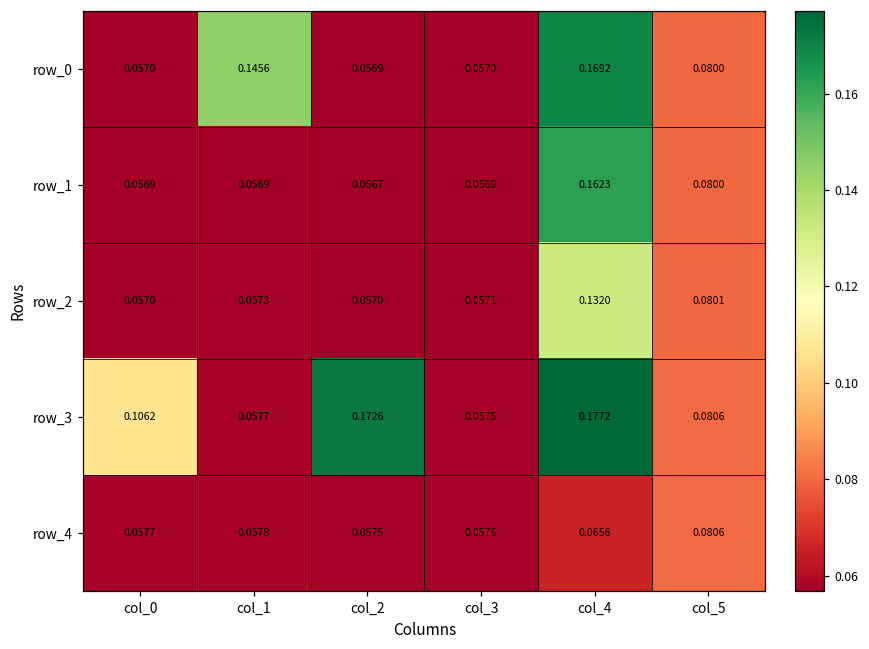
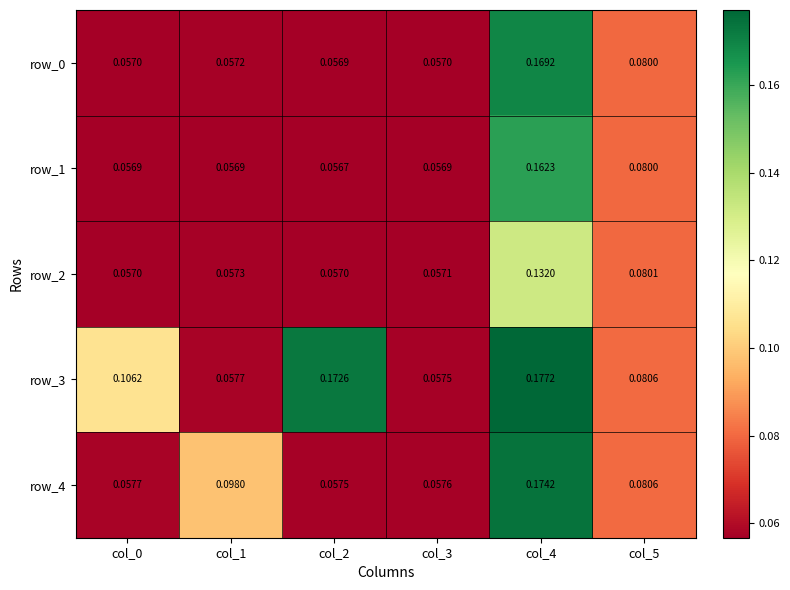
row_0, col_1: 0.1456 -> 0.0572
row_4, col_1: 0.0578 -> 0.0980
row_4, col_4: 0.0656 -> 0.1742
